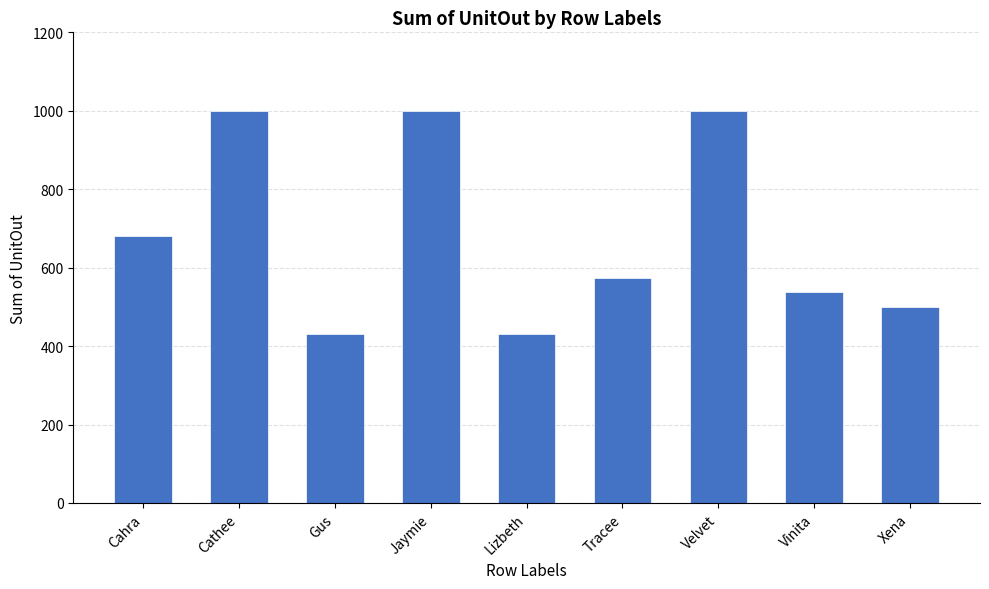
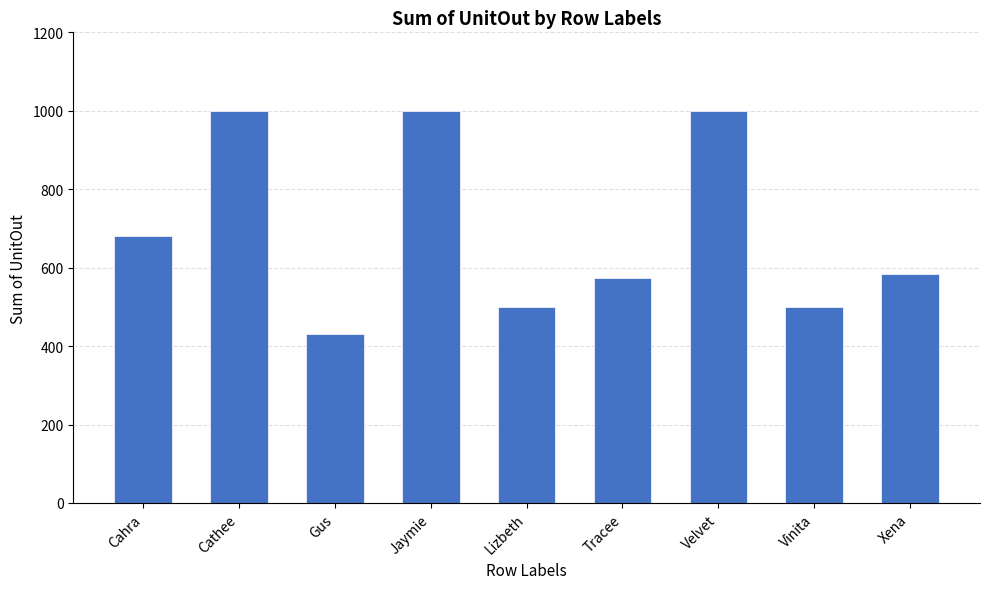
Lizbeth: 430 -> 500
Vinita: 540 -> 500
Xena: 500 -> 590
